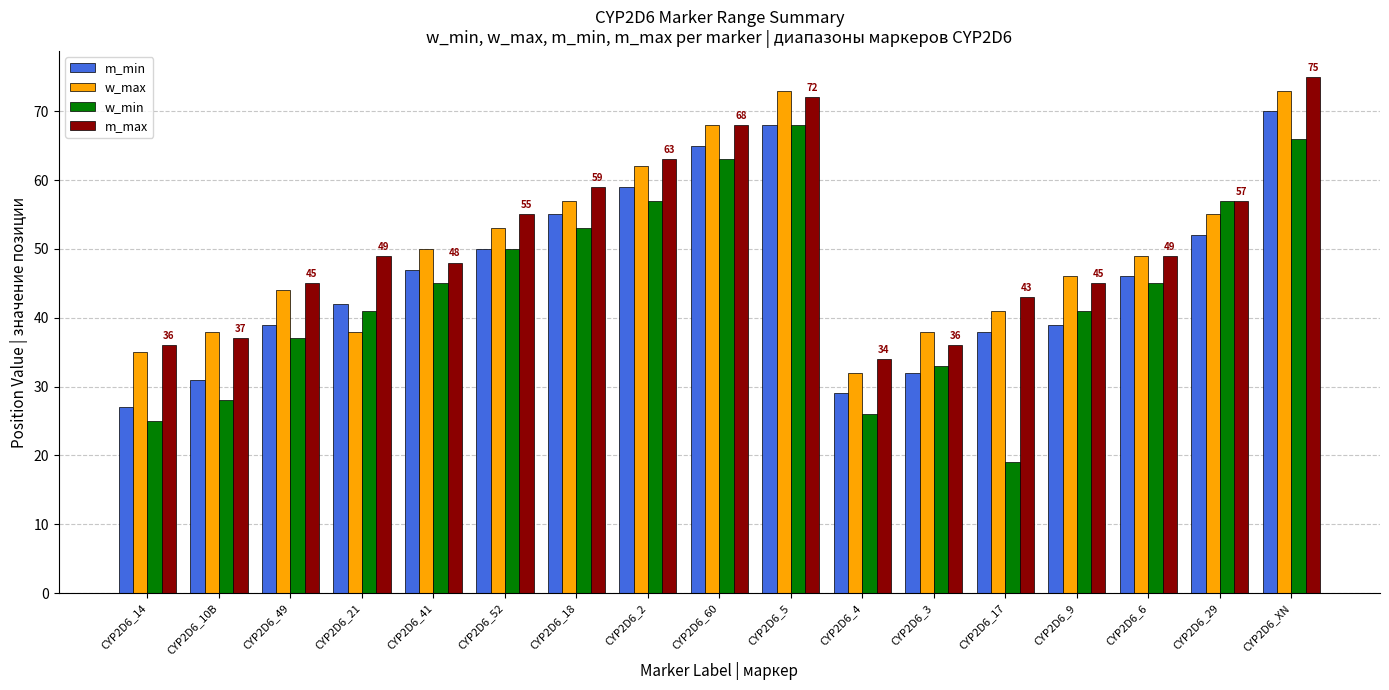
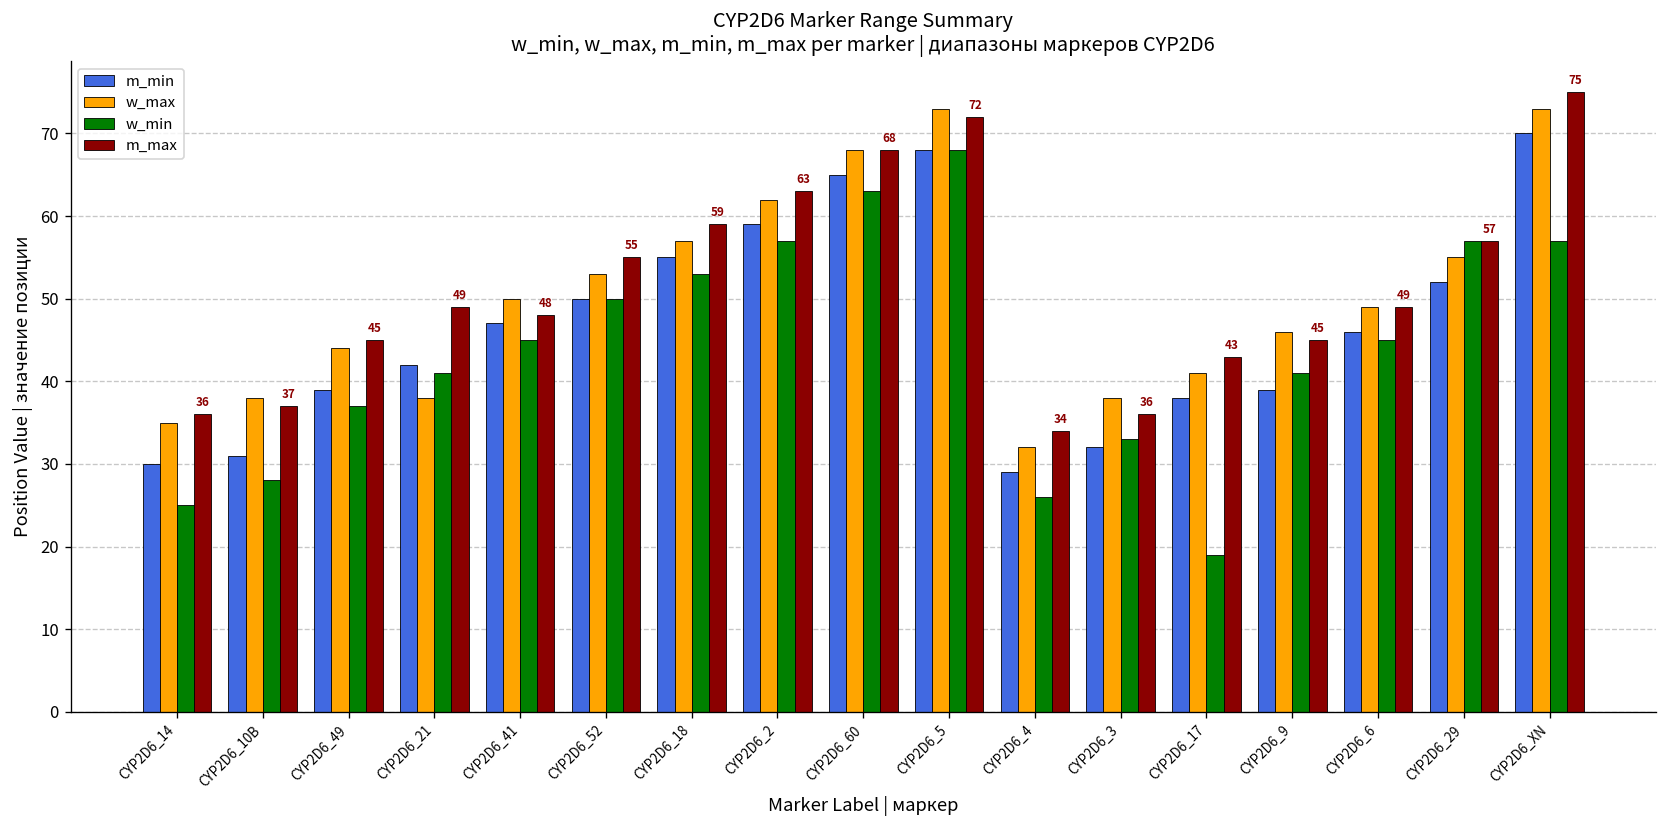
m_min, CYP2D6_14: 27 -> 30
w_min, CYP2D6_XN: 66 -> 57
